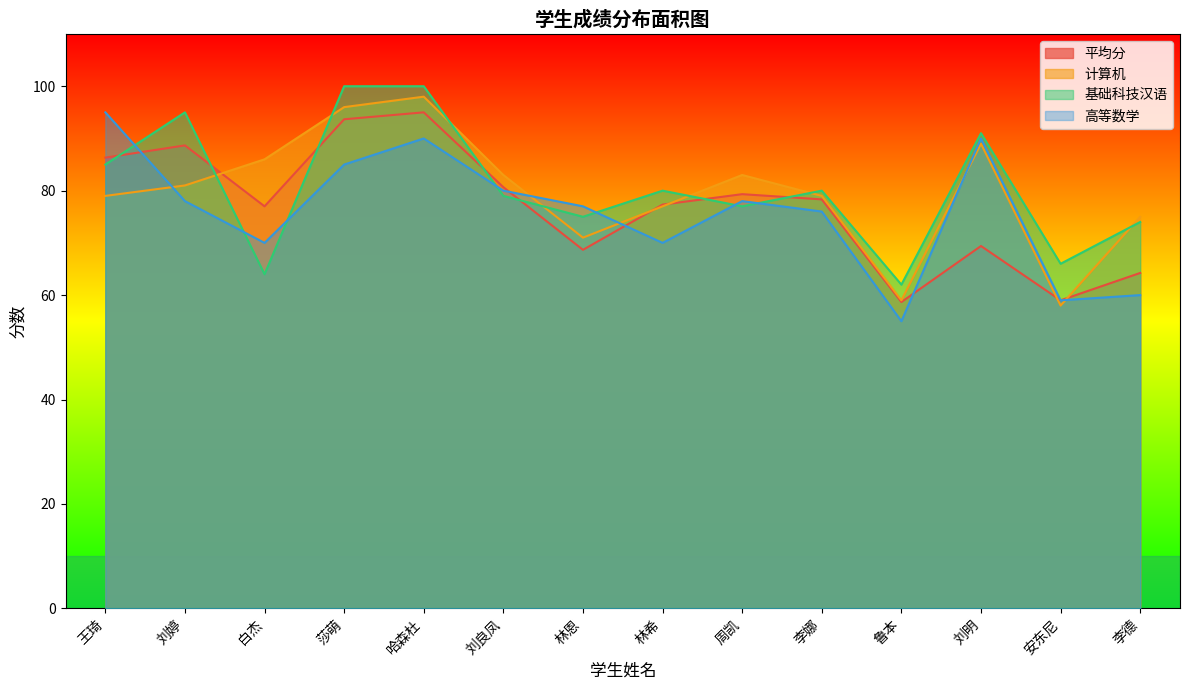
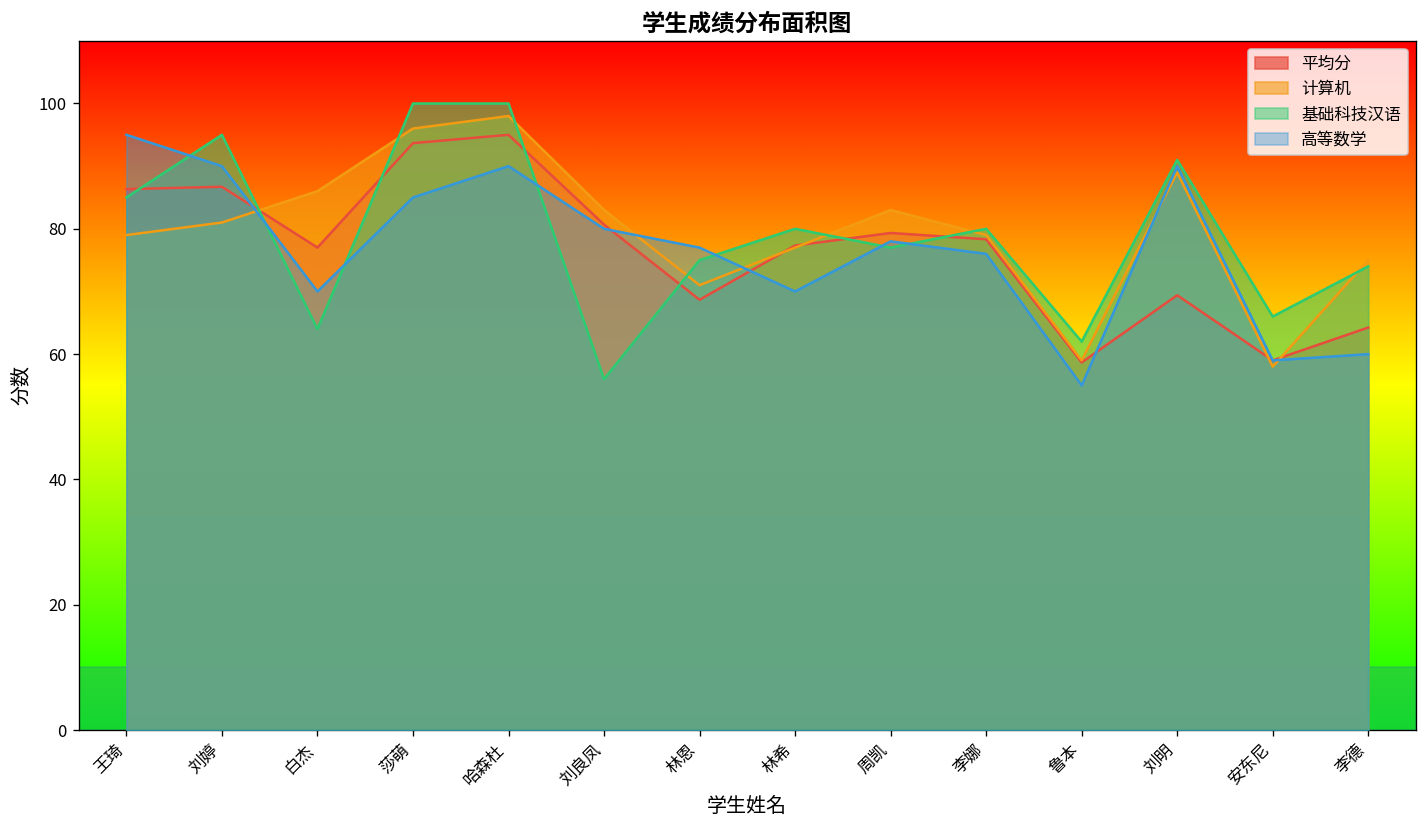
平均分, 刘婷: 89 -> 87
高等数学, 刘婷: 78 -> 90
基础科技汉语, 刘良凤: 79 -> 56
